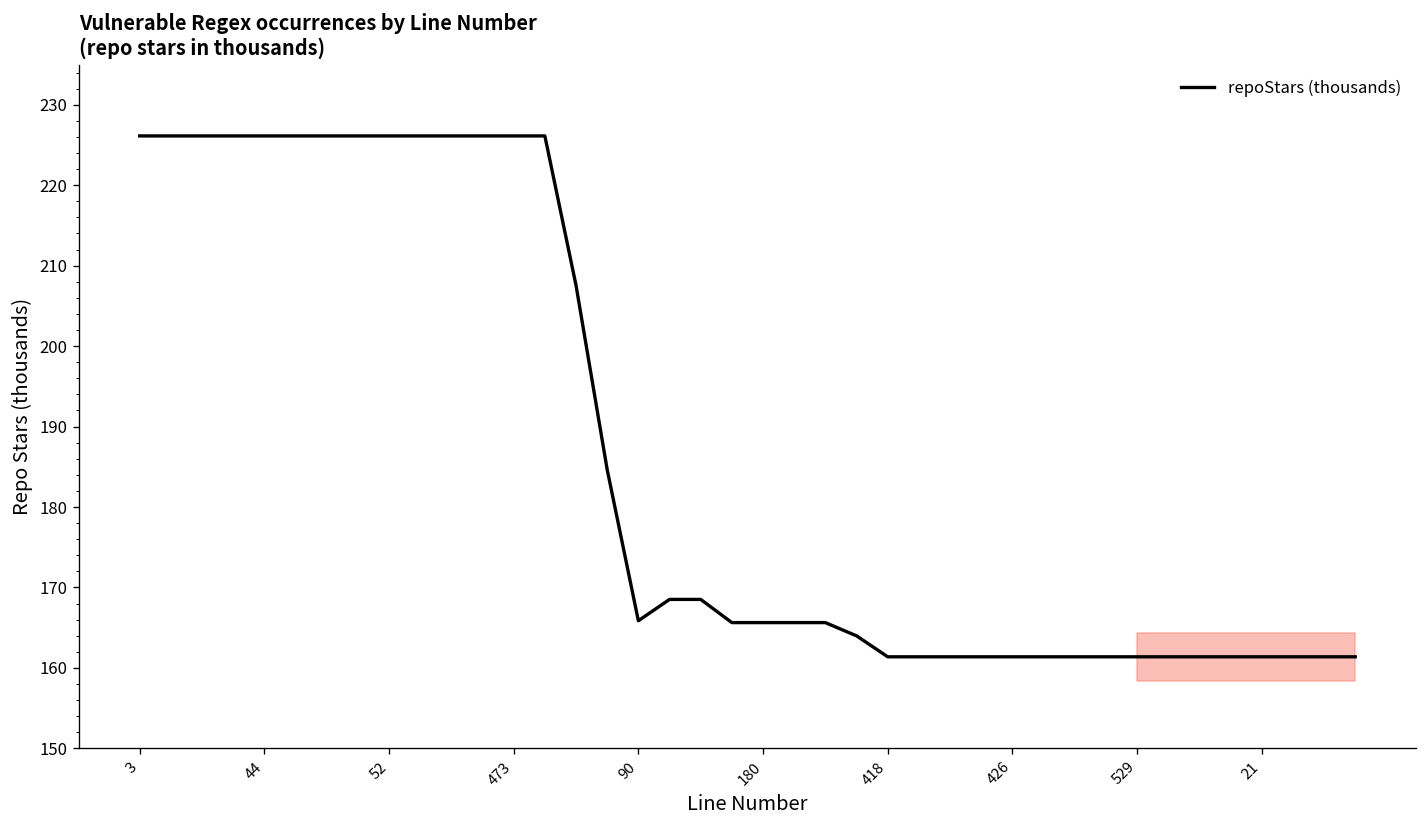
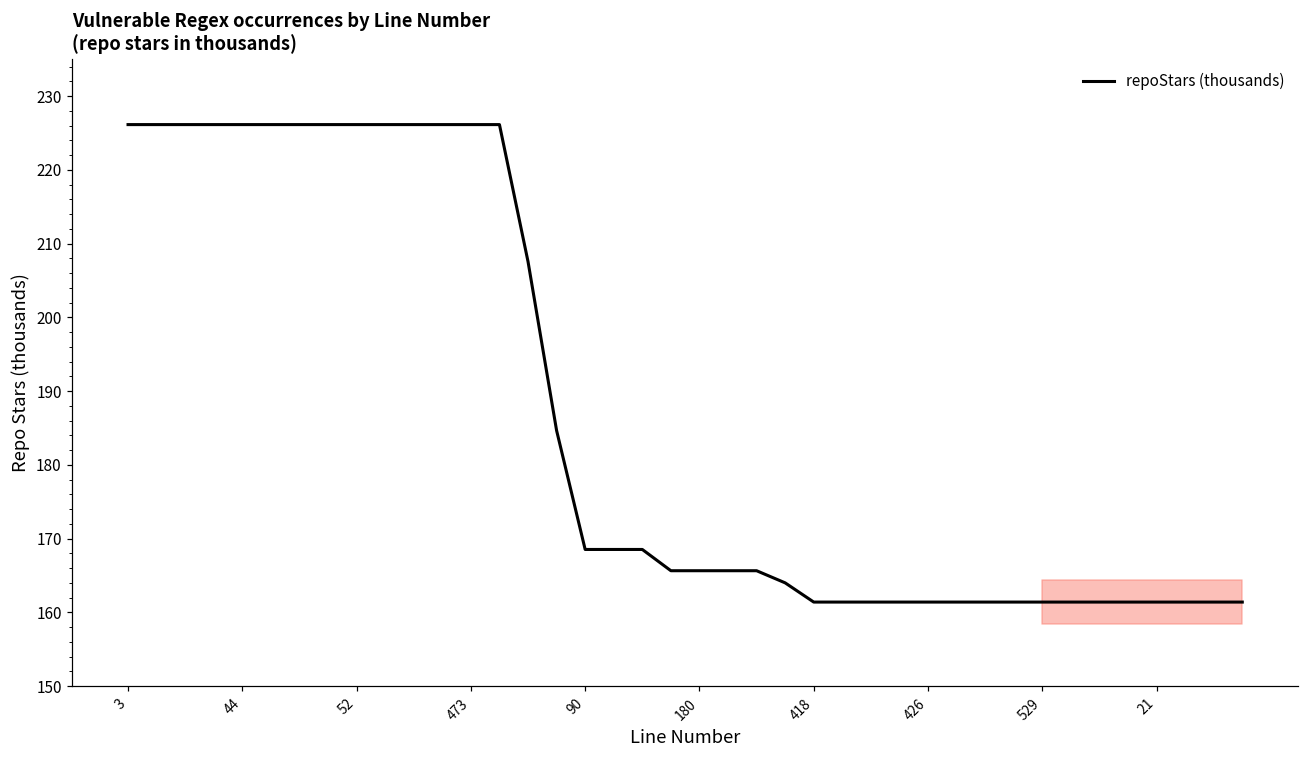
repoStars (thousands), 90: 166 -> 169
